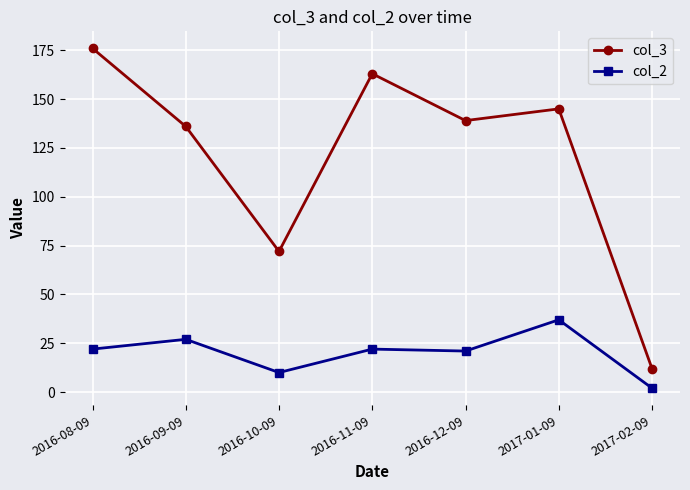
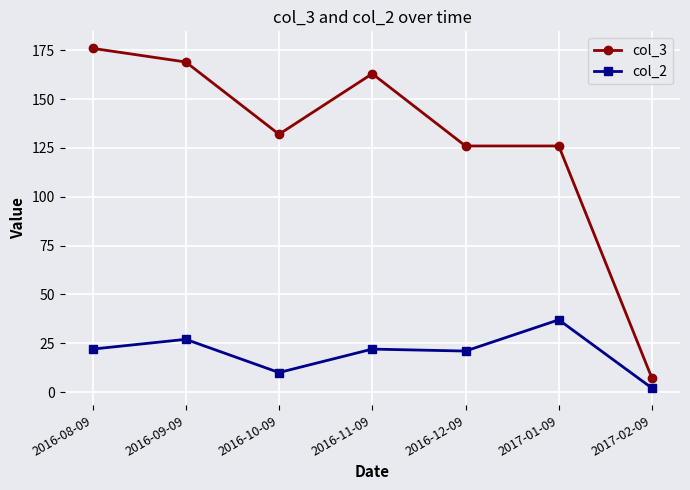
col_3, 2016-09-09: 136 -> 169
col_3, 2016-10-09: 72 -> 132
col_3, 2016-12-09: 139 -> 126
col_3, 2017-01-09: 145 -> 126
col_3, 2017-02-09: 12 -> 7
